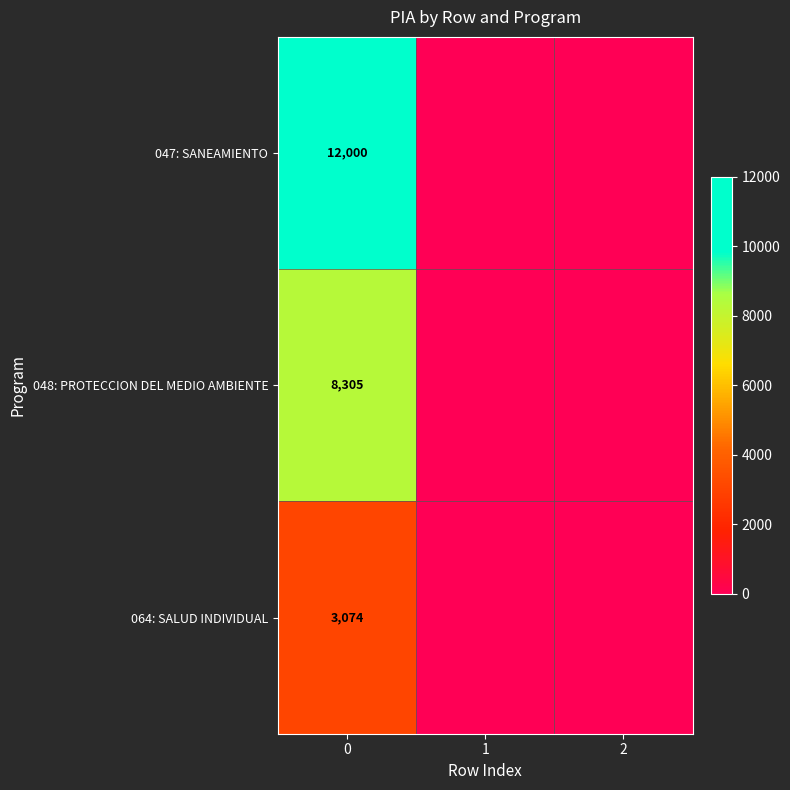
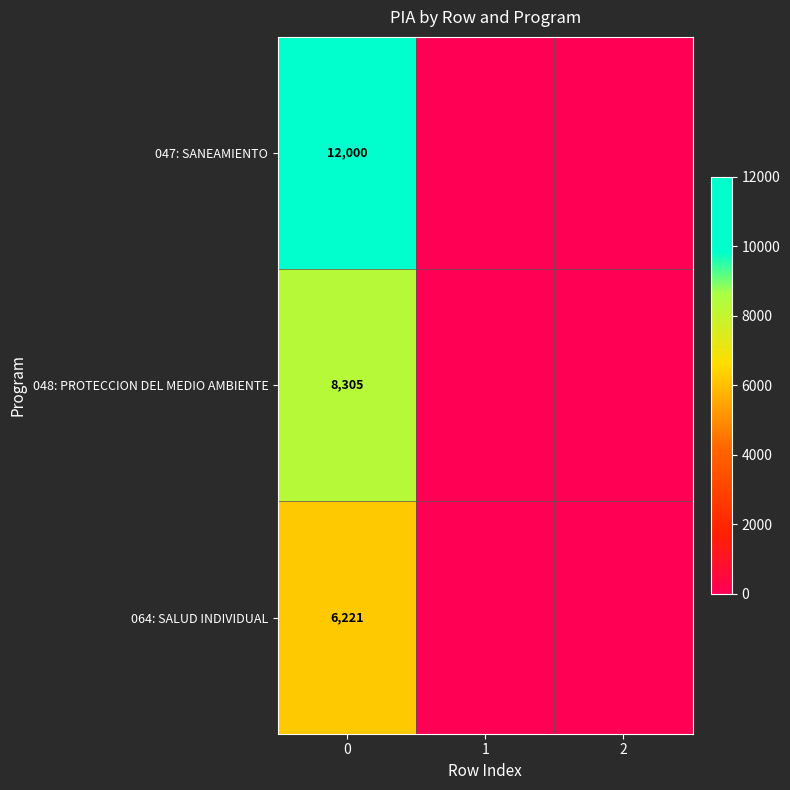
064: SALUD INDIVIDUAL, 0: 3,074 -> 6,221
